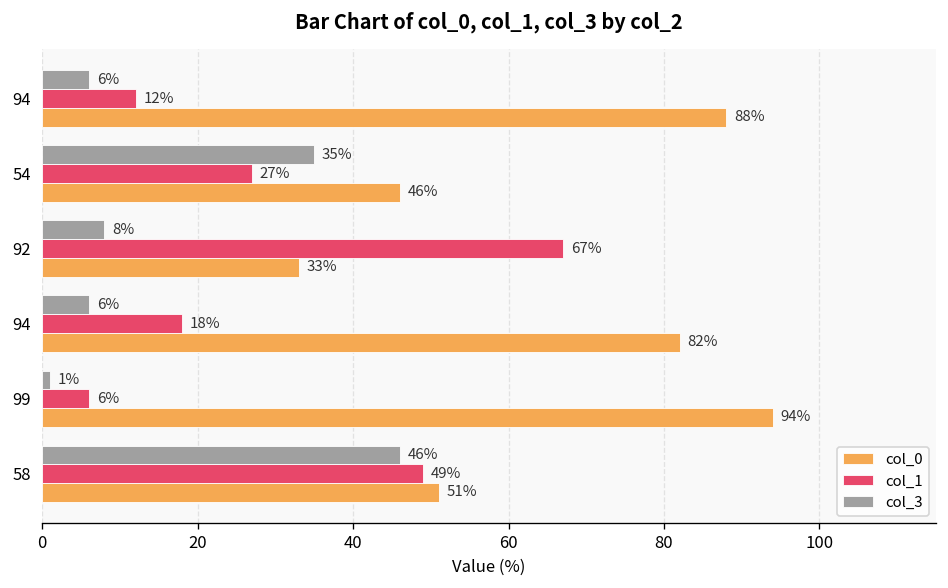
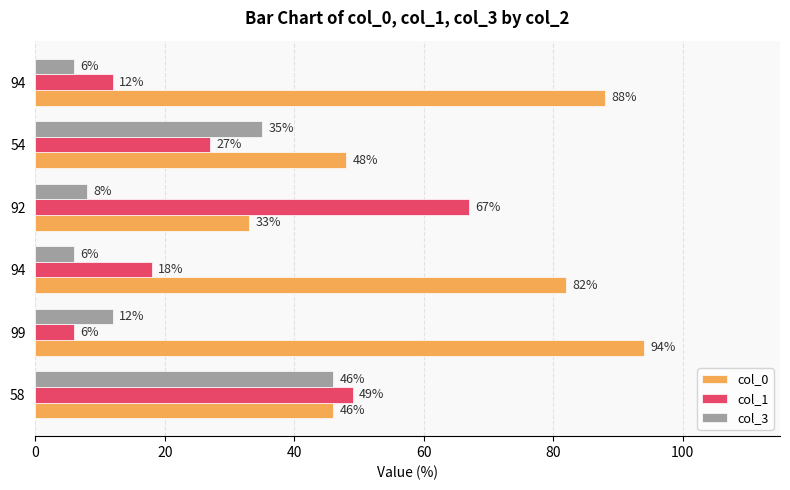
col_0, 54: 46% -> 48%
col_3, 99: 1% -> 12%
col_0, 58: 51% -> 46%
